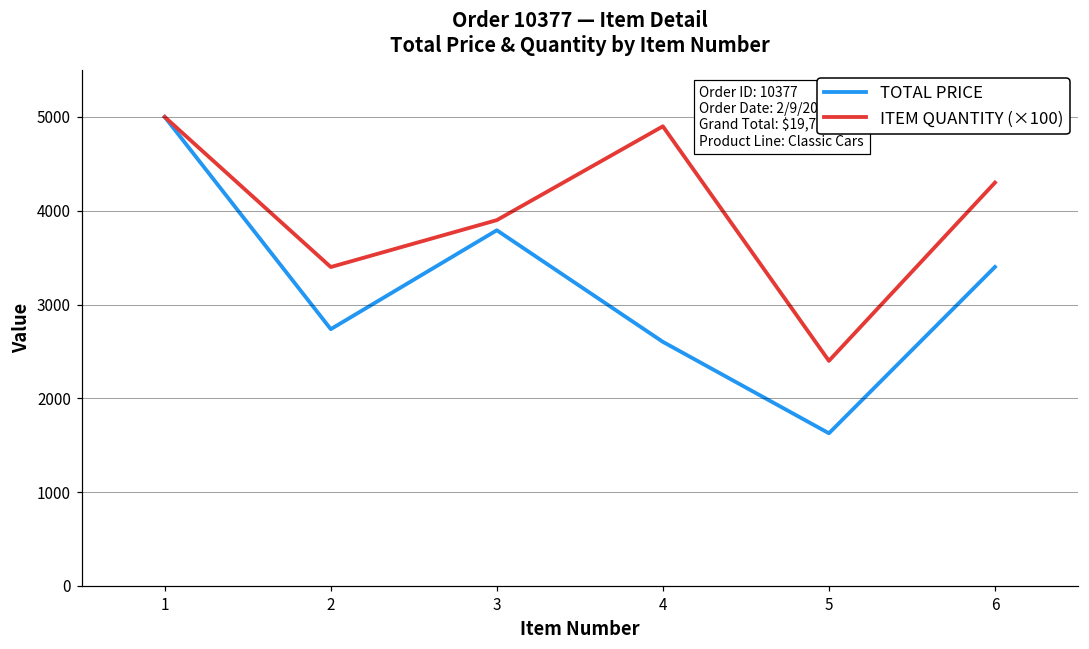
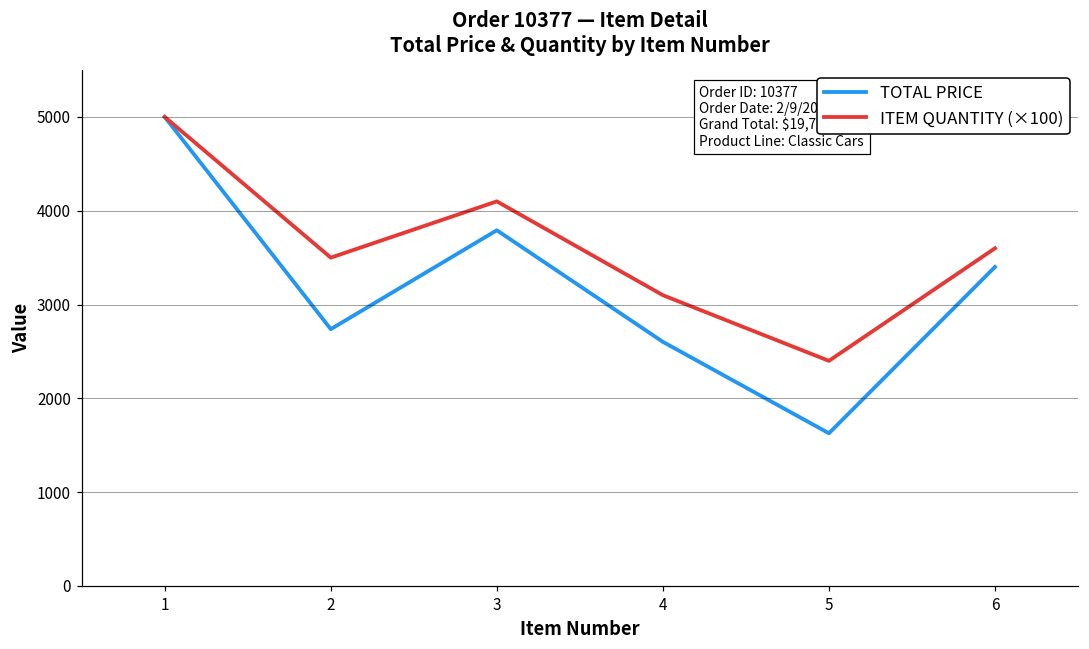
ITEM QUANTITY (×100), 2: 3400 -> 3500
ITEM QUANTITY (×100), 3: 3900 -> 4100
ITEM QUANTITY (×100), 4: 4900 -> 3100
ITEM QUANTITY (×100), 6: 4300 -> 3600
